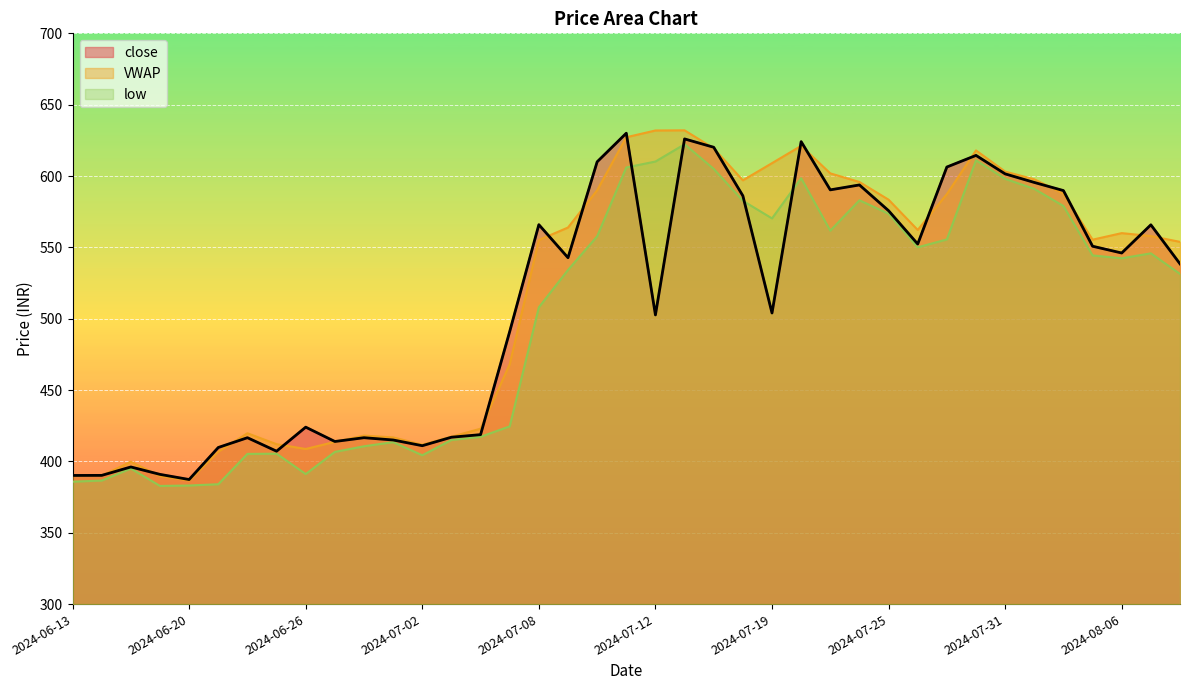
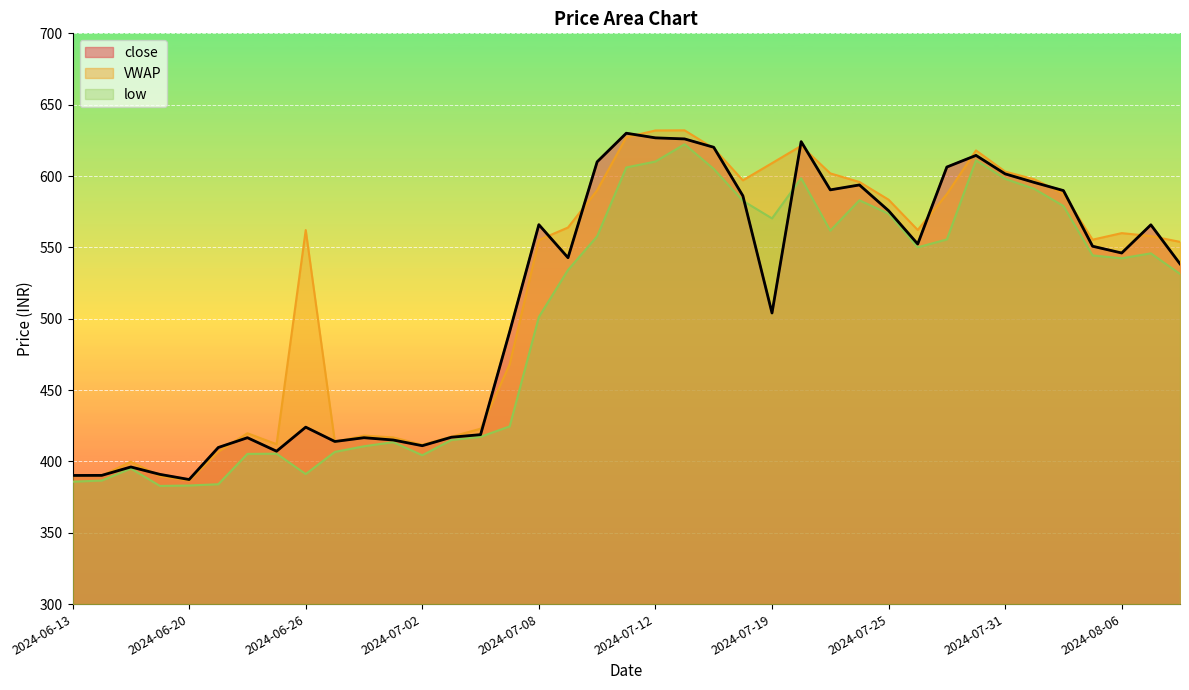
VWAP, 2024-06-26: 409 -> 562
low, 2024-07-08: 508 -> 501
close, 2024-07-12: 503 -> 627
